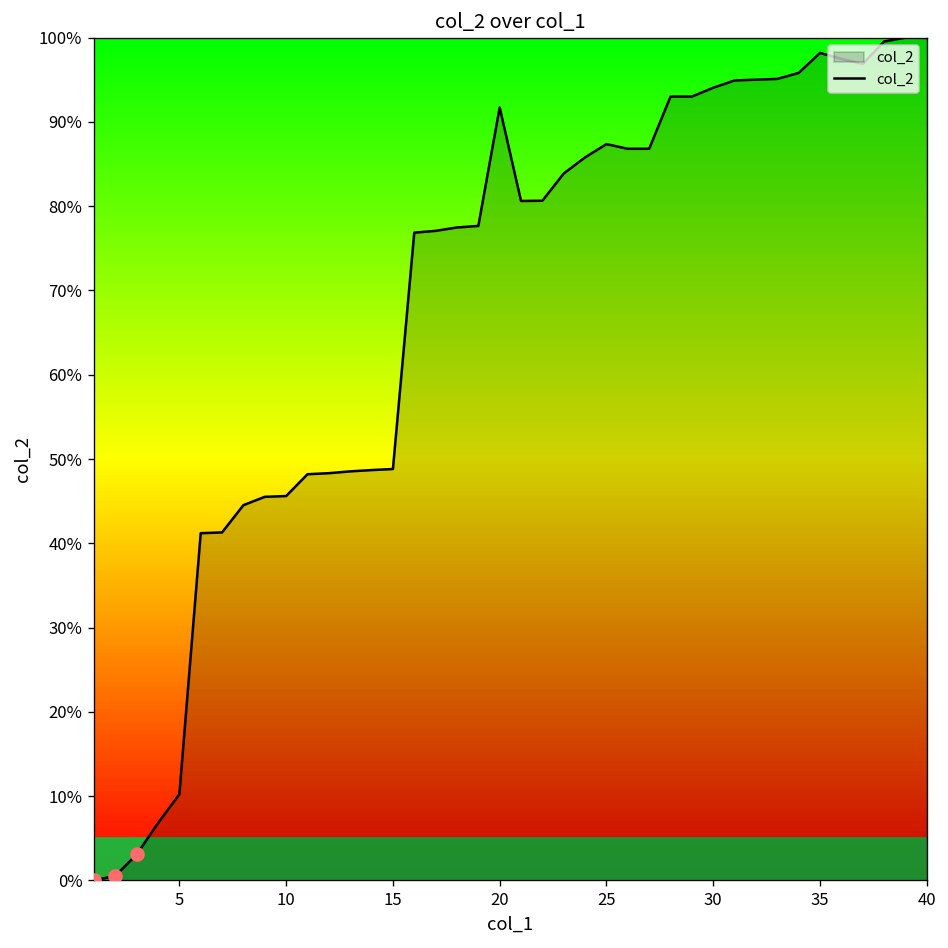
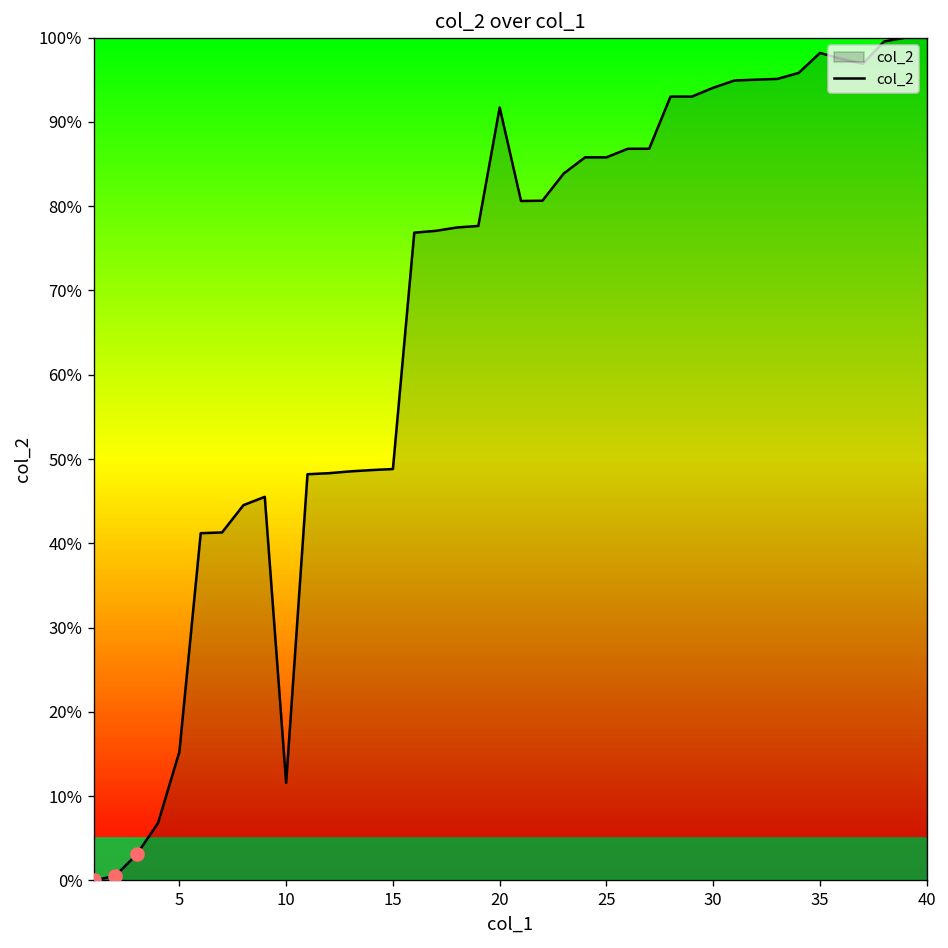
col_2, 5: 10% -> 15%
col_2, 10: 46% -> 12%
col_2, 25: 87% -> 86%
